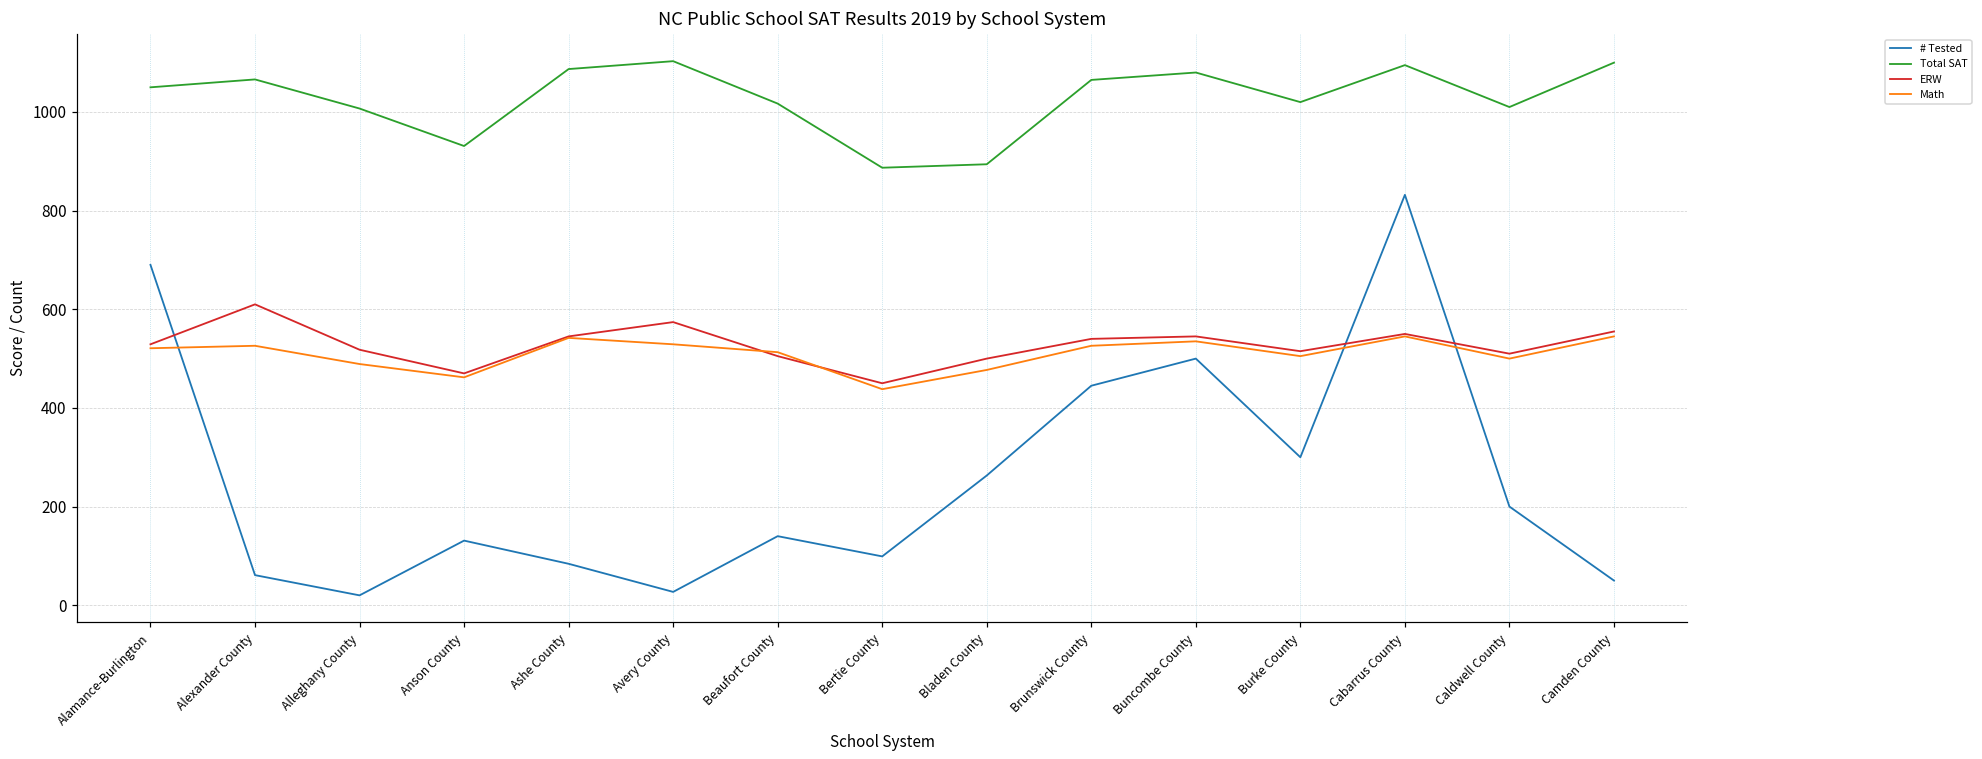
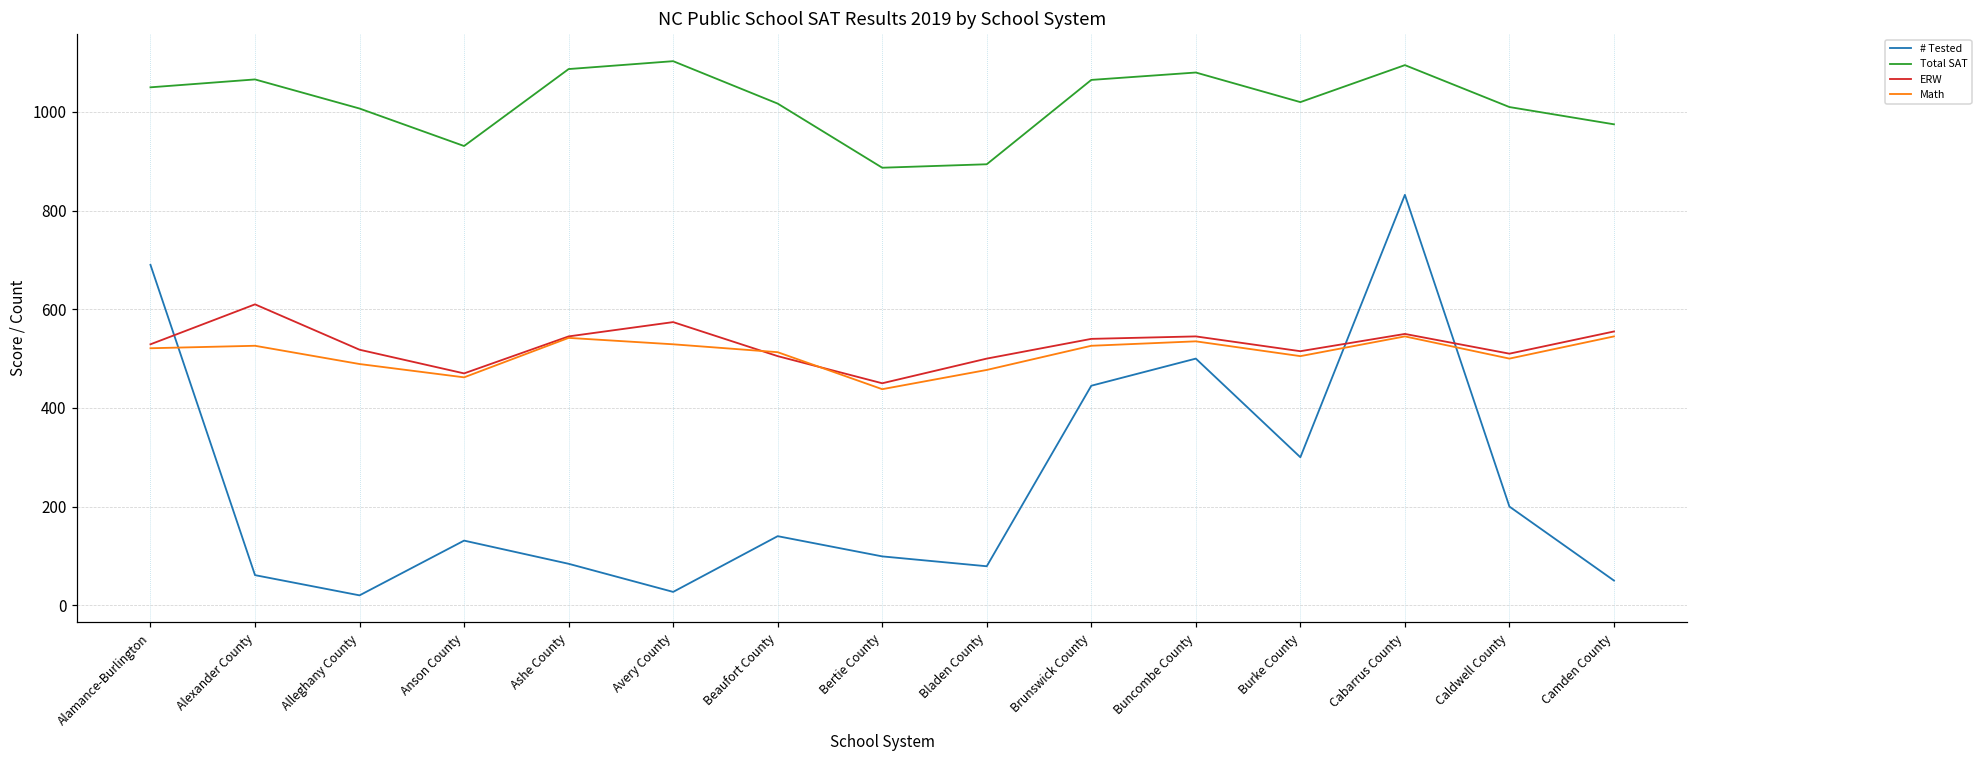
# Tested, Bladen County: 260 -> 80
Total SAT, Camden County: 1100 -> 980
